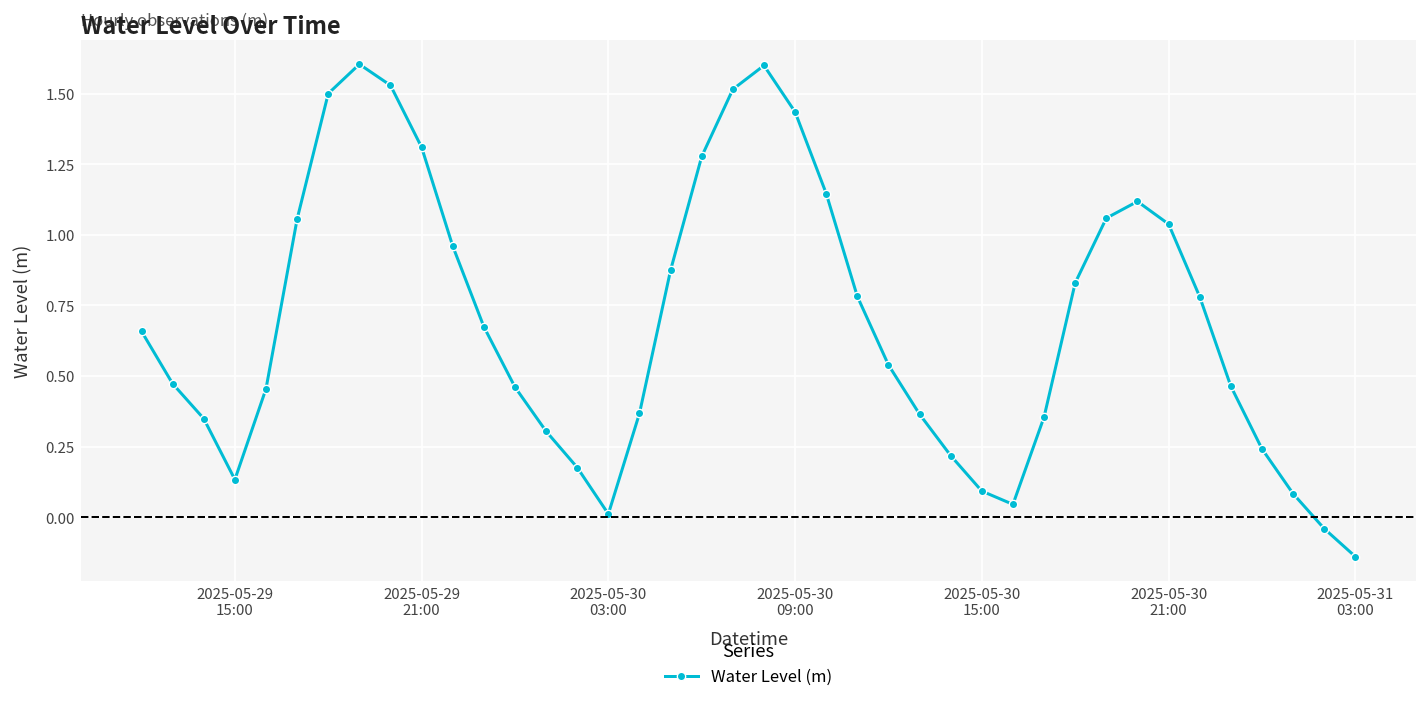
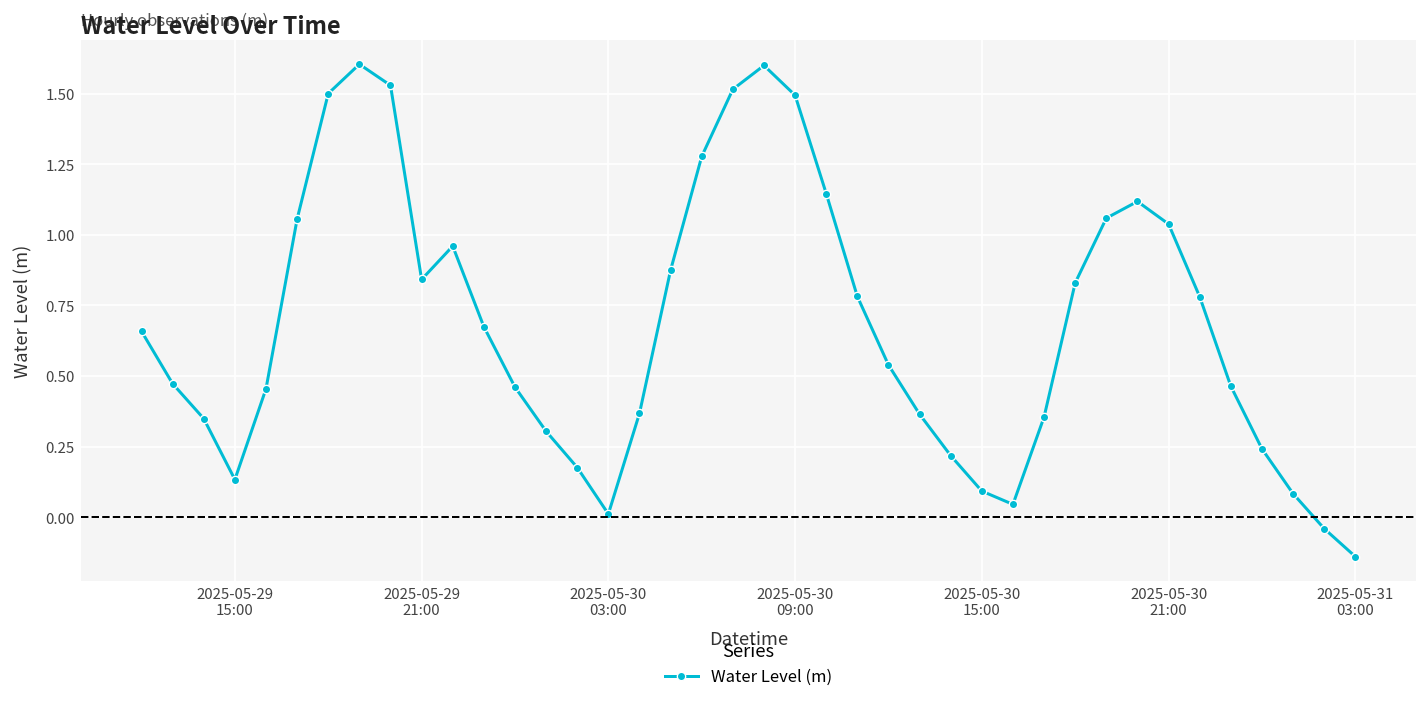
2025-05-29 21:00: 1.31 -> 0.84
2025-05-30 09:00: 1.44 -> 1.49
